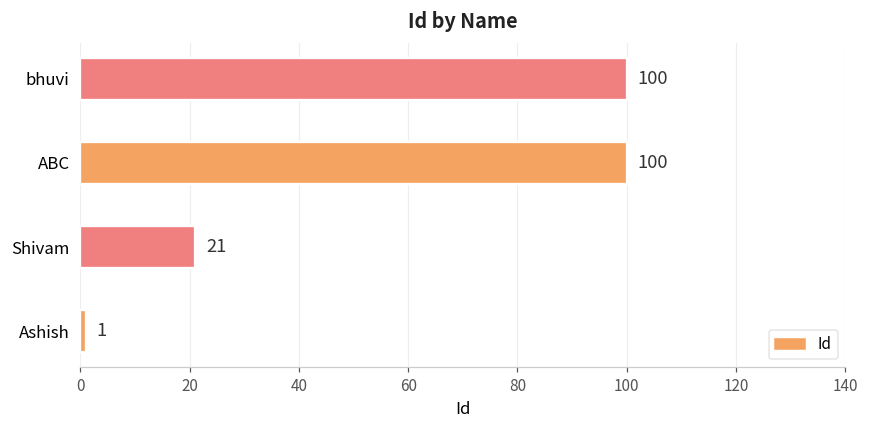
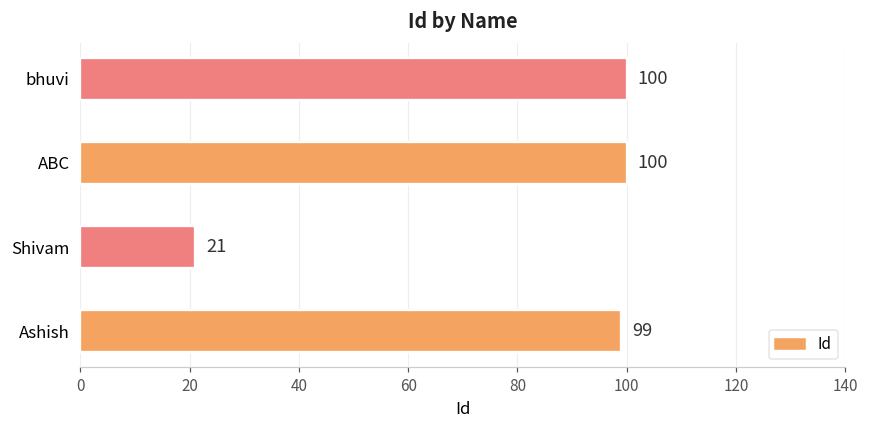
Ashish: 1 -> 99
